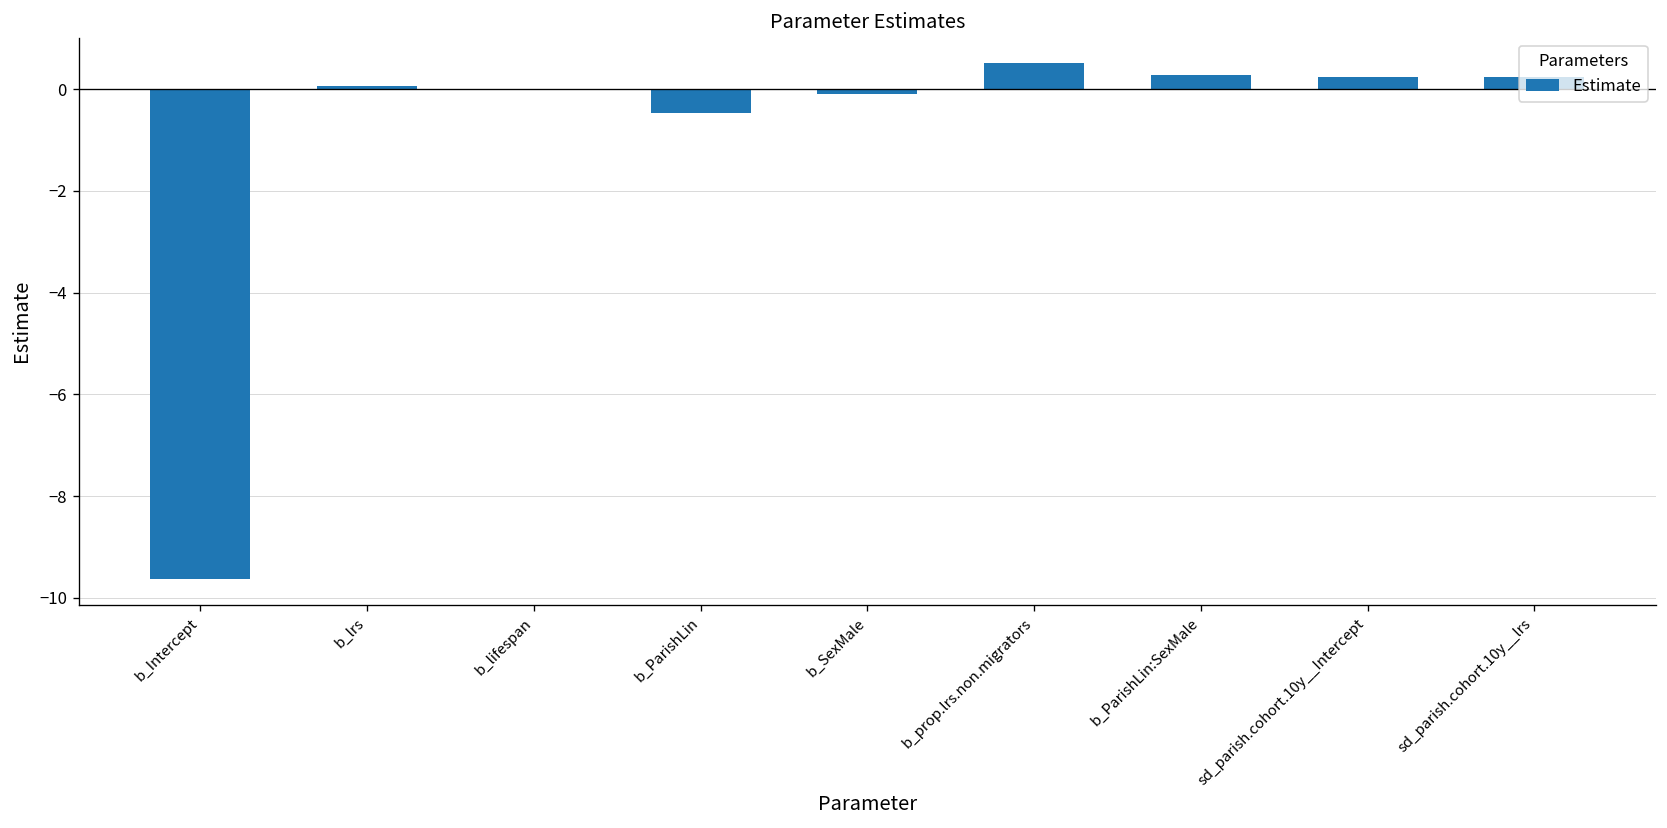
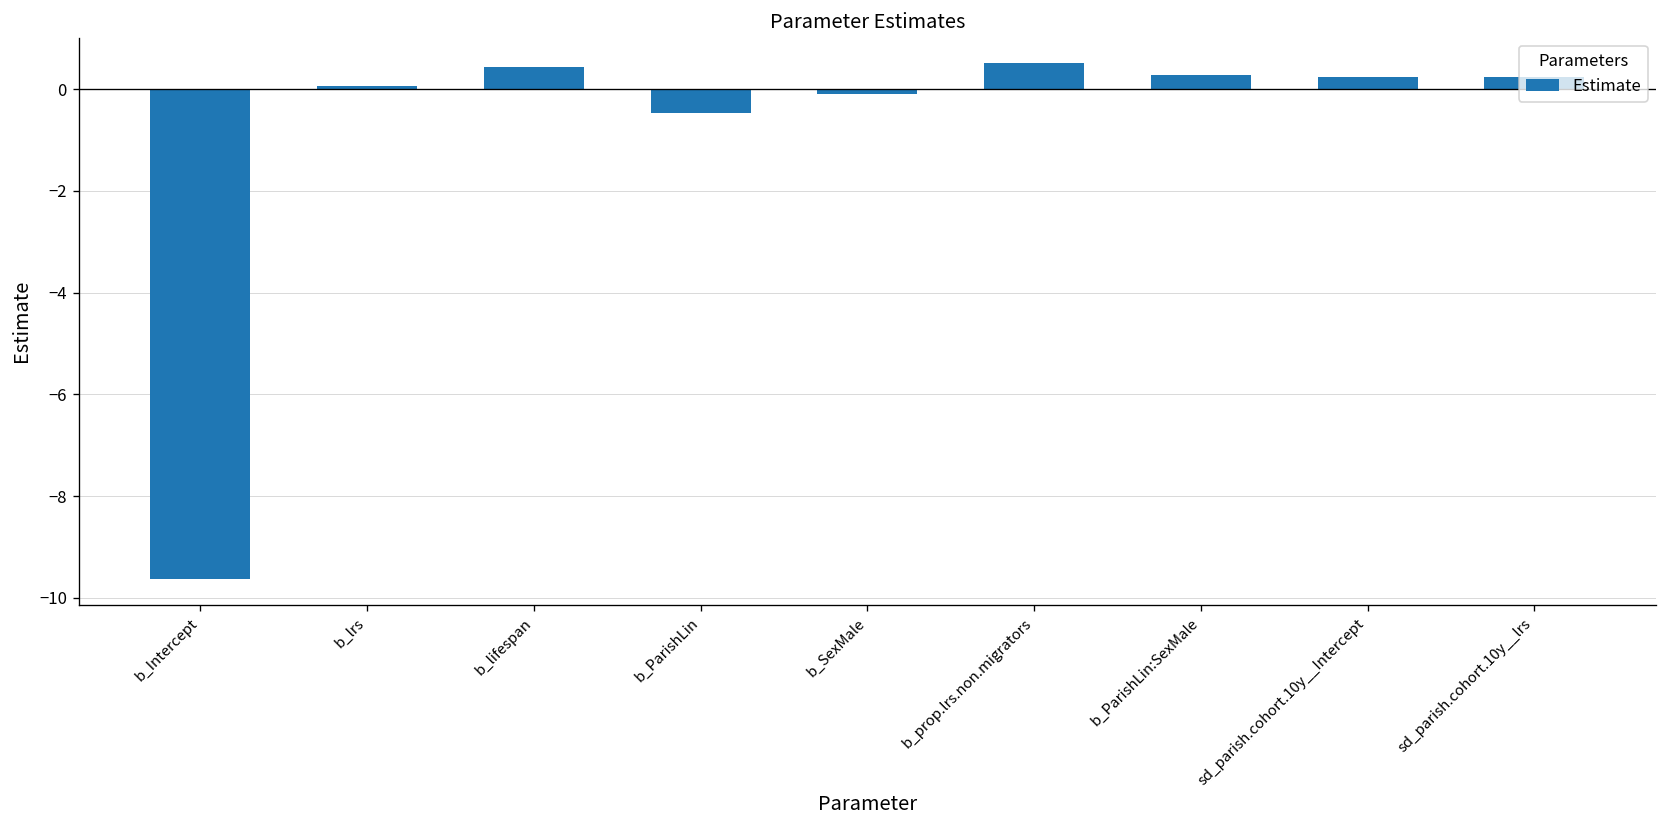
b_lifespan: 0.0 -> 0.4
